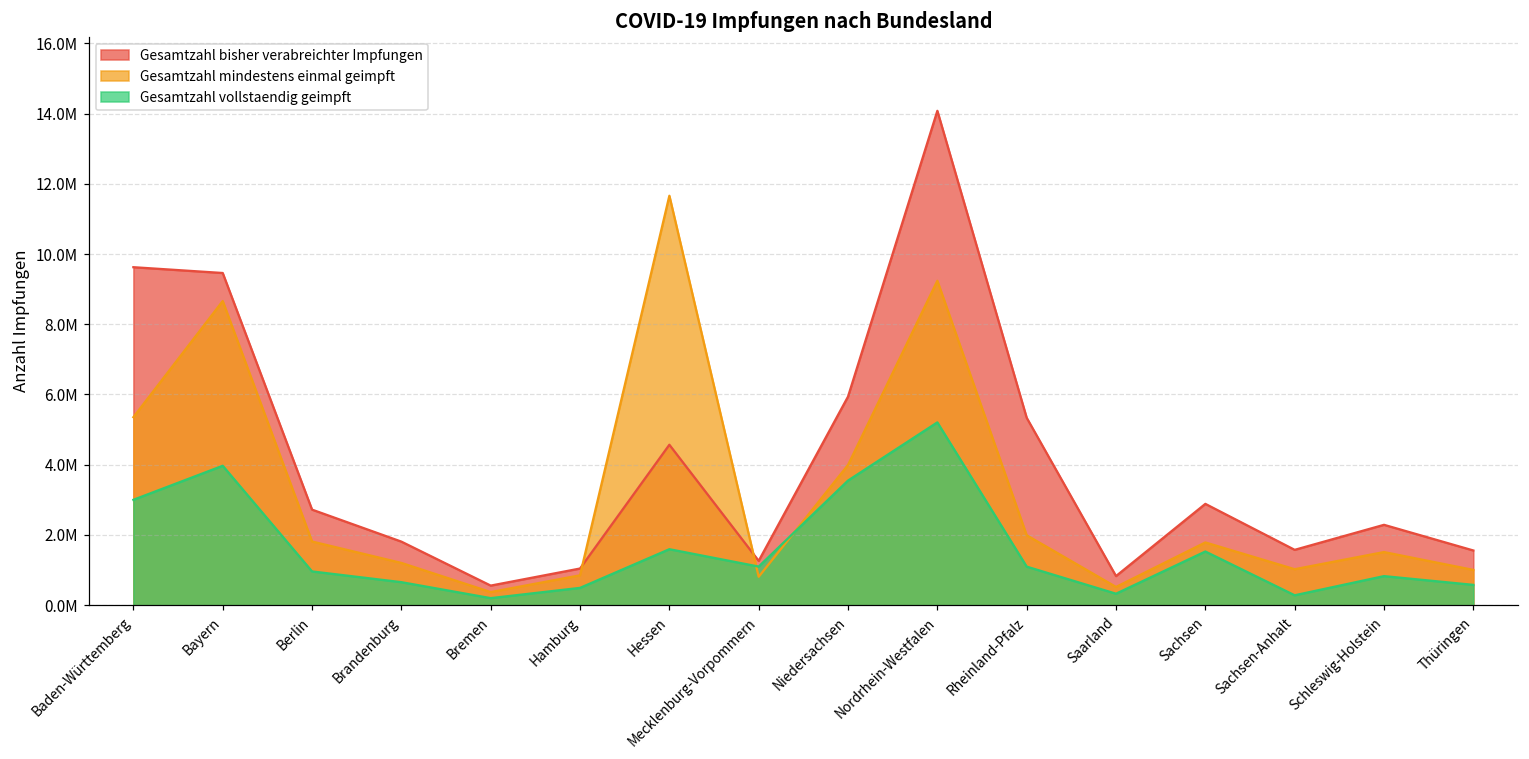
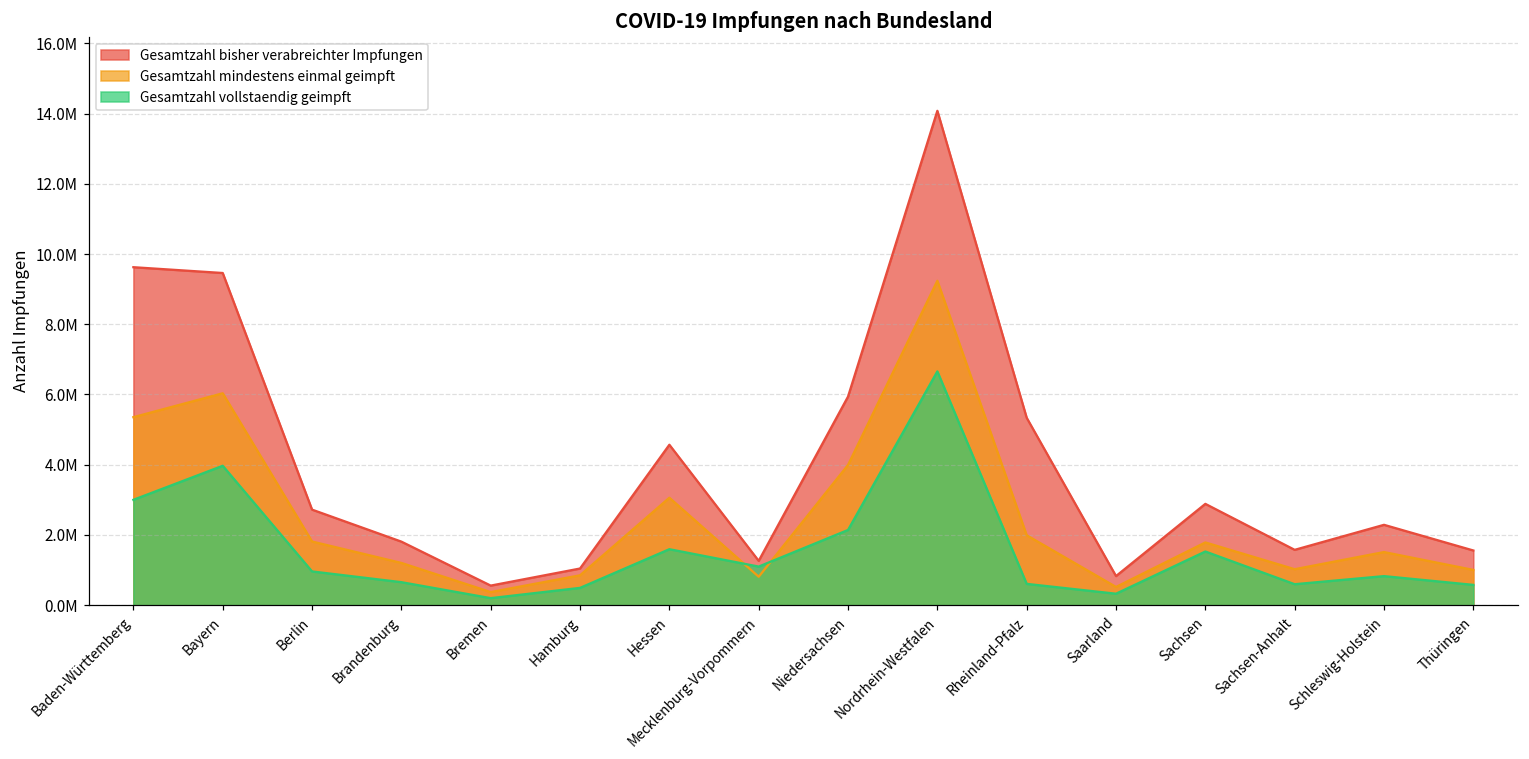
Gesamtzahl mindestens einmal geimpft, Bayern: 8700000 -> 6000000
Gesamtzahl mindestens einmal geimpft, Hessen: 11700000 -> 3100000
Gesamtzahl vollstaendig geimpft, Niedersachsen: 3500000 -> 2100000
Gesamtzahl vollstaendig geimpft, Nordrhein-Westfalen: 5200000 -> 6700000
Gesamtzahl vollstaendig geimpft, Rheinland-Pfalz: 1100000 -> 600000
Gesamtzahl vollstaendig geimpft, Sachsen-Anhalt: 300000 -> 600000
